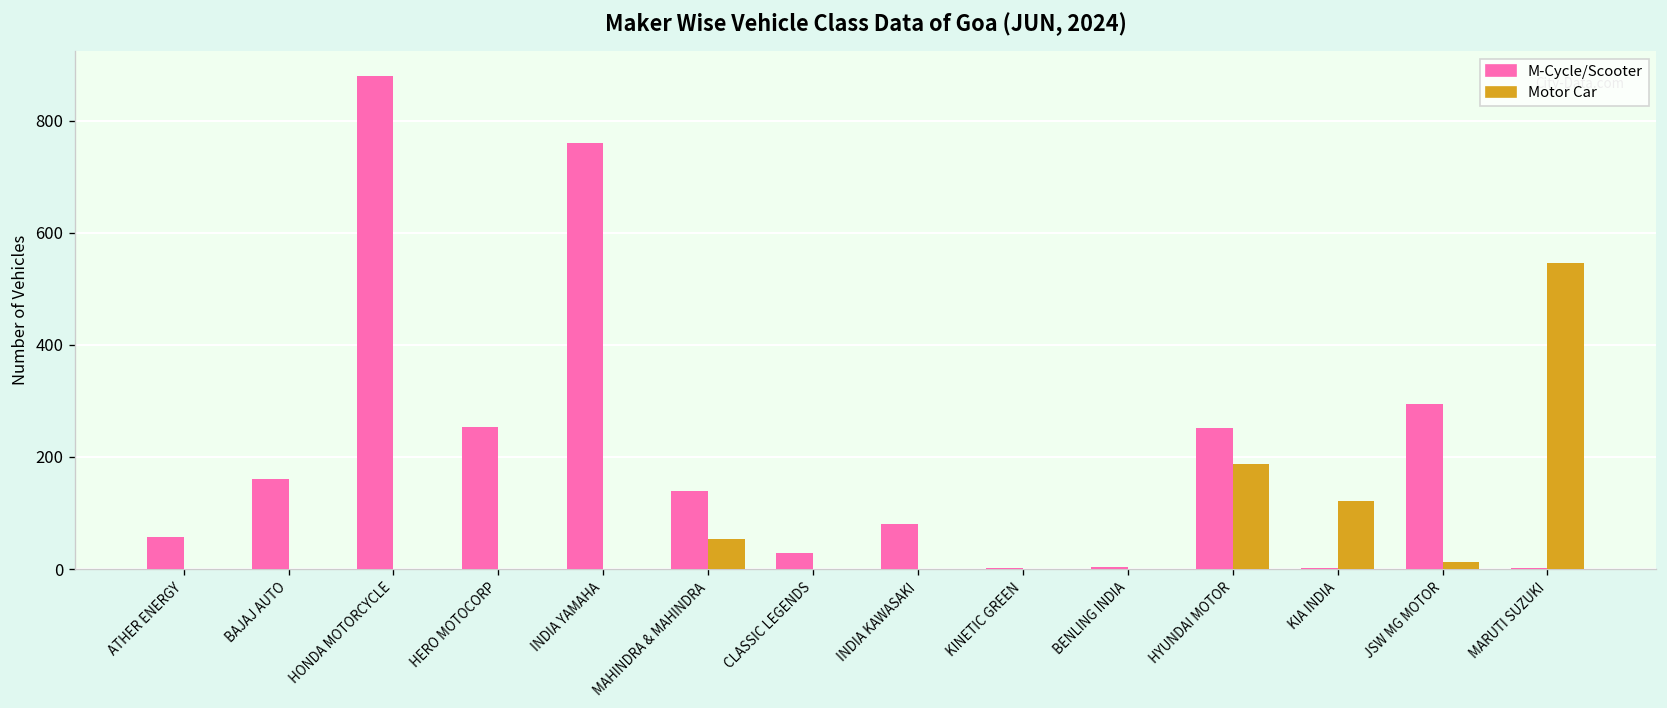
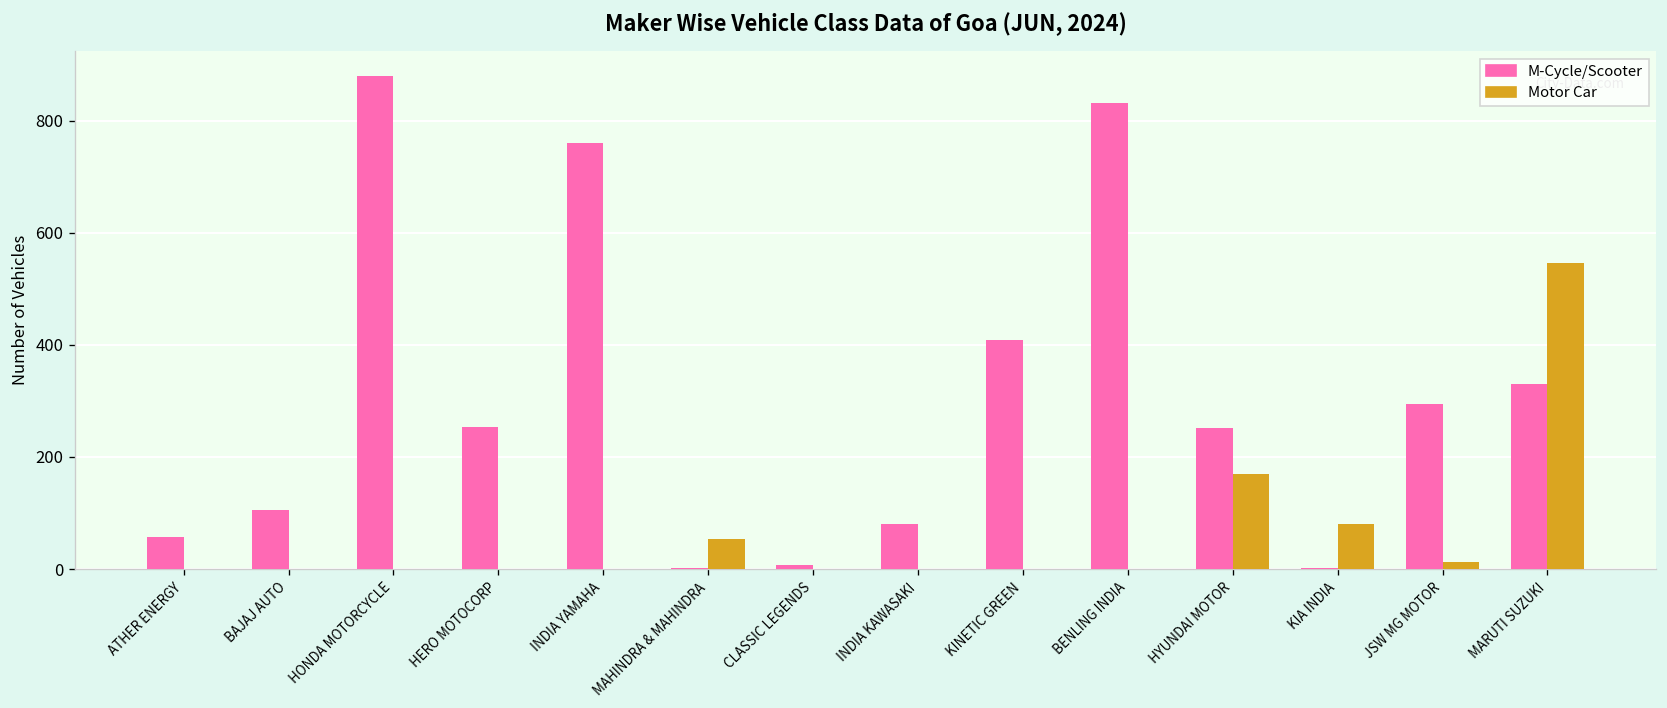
M-Cycle/Scooter, BAJAJ AUTO: 160 -> 110
M-Cycle/Scooter, MAHINDRA & MAHINDRA: 140 -> 0
M-Cycle/Scooter, CLASSIC LEGENDS: 30 -> 10
M-Cycle/Scooter, KINETIC GREEN: 0 -> 410
M-Cycle/Scooter, BENLING INDIA: 0 -> 830
Motor Car, HYUNDAI MOTOR: 190 -> 170
Motor Car, KIA INDIA: 120 -> 80
M-Cycle/Scooter, MARUTI SUZUKI: 0 -> 330
